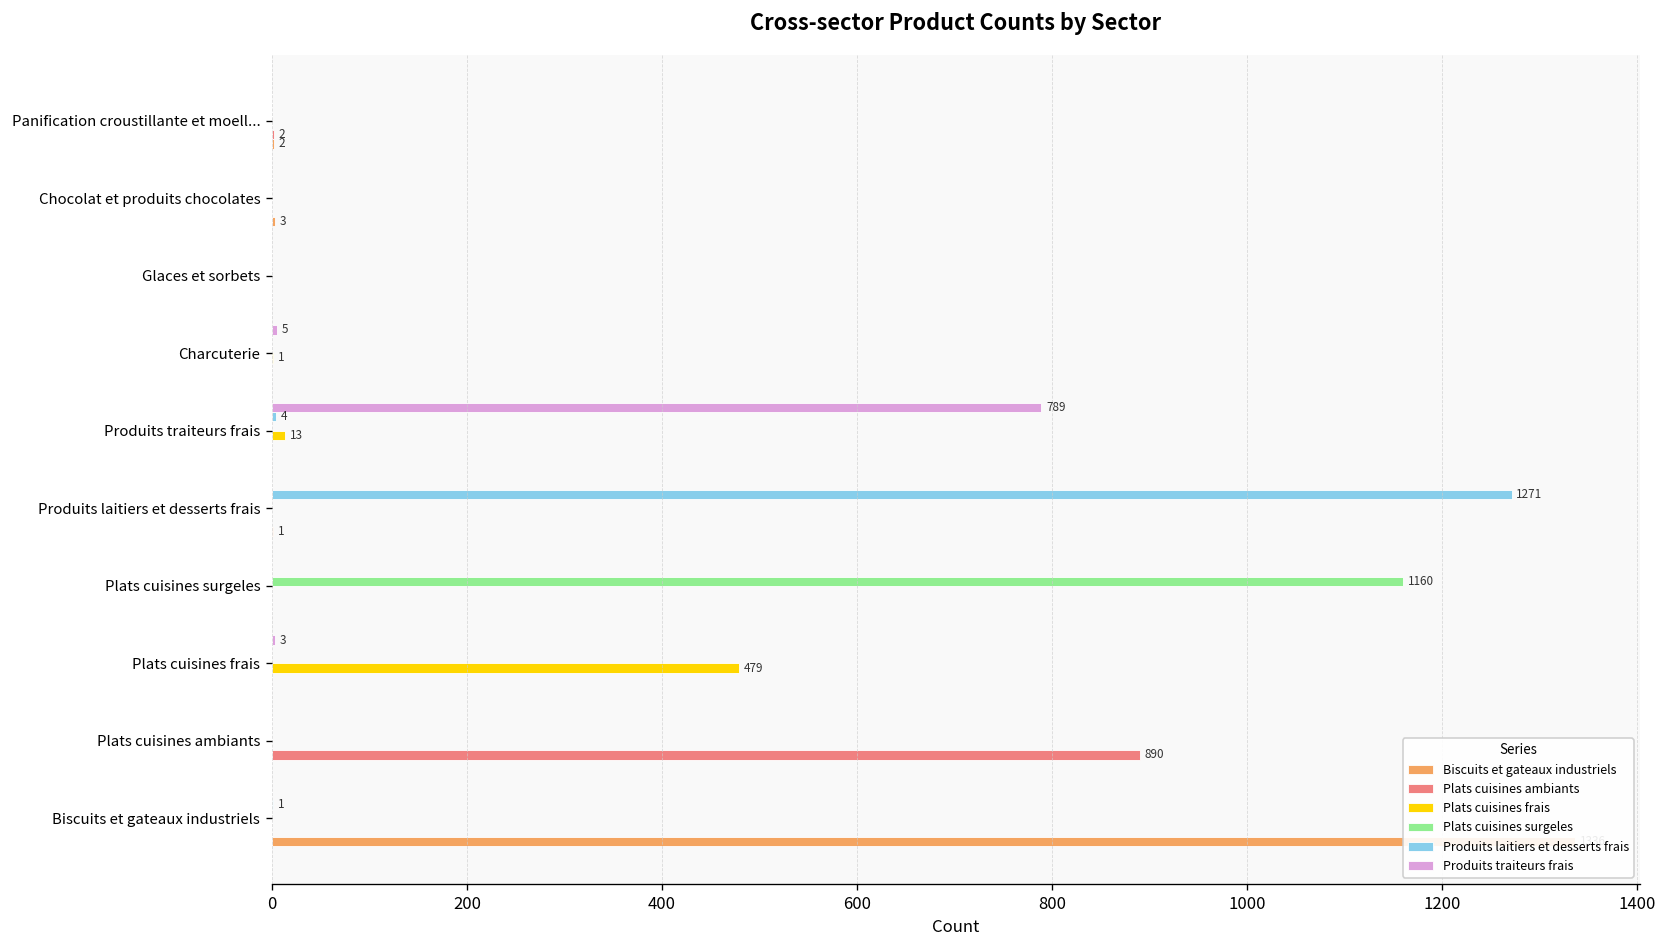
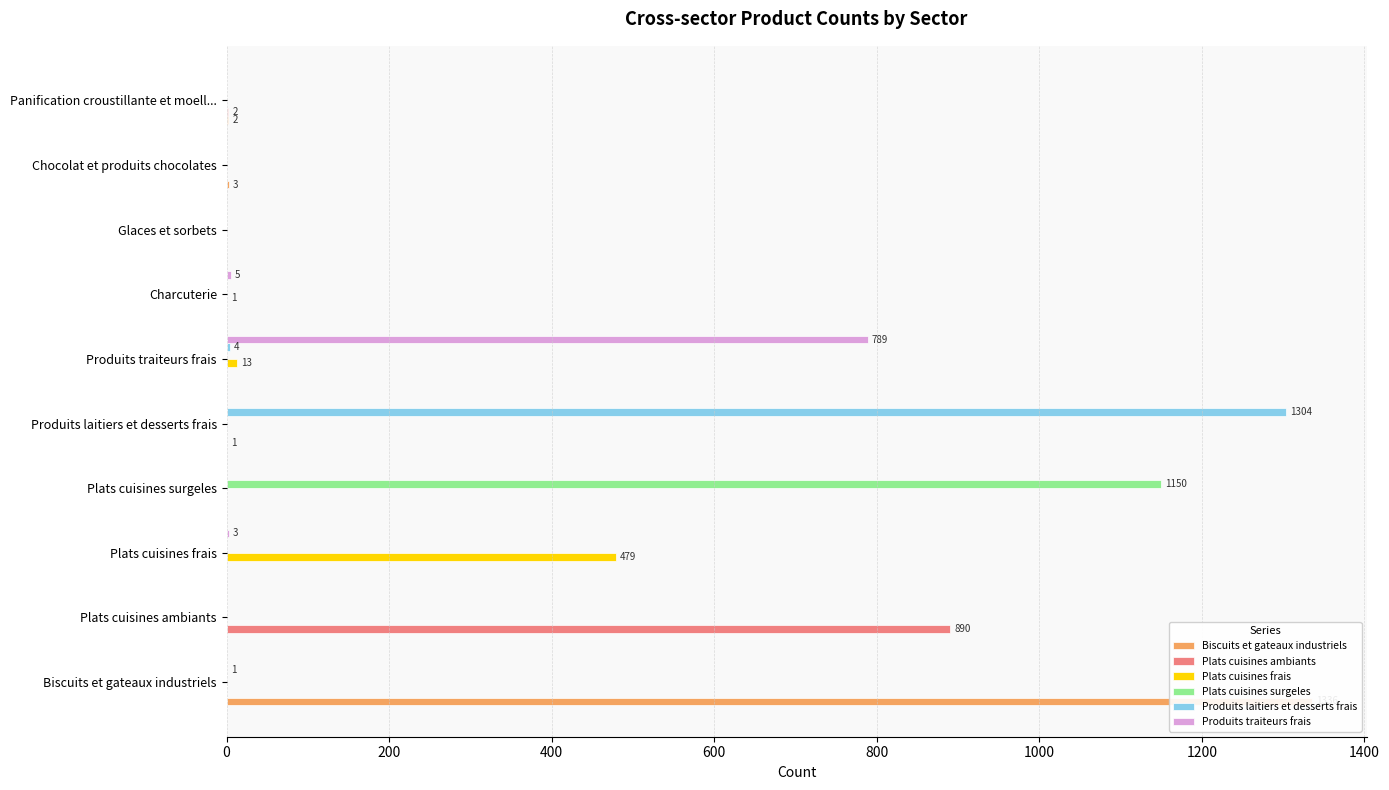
Produits laitiers et desserts frais, Produits laitiers et desserts frais: 1271 -> 1304
Plats cuisines surgeles, Plats cuisines surgeles: 1160 -> 1150
